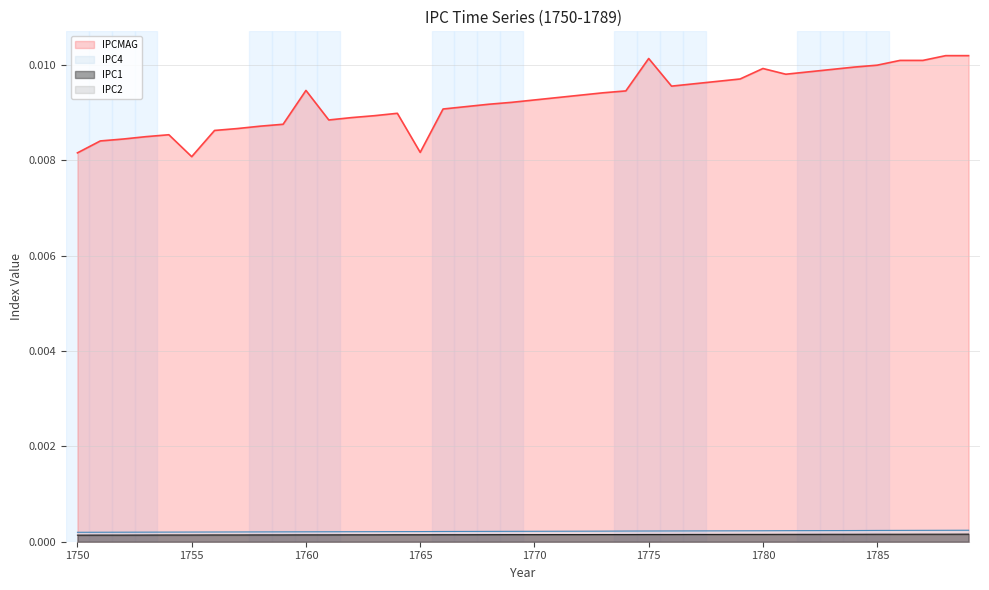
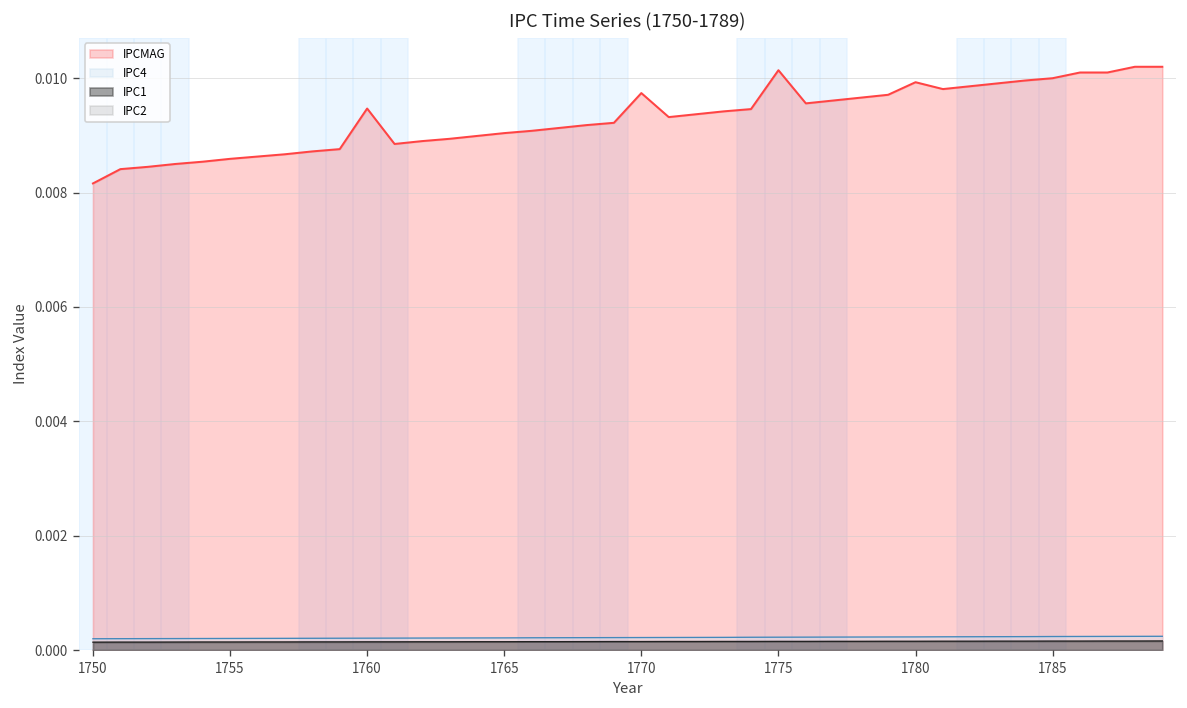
IPCMAG, 1755: 0.0081 -> 0.0086
IPCMAG, 1765: 0.0082 -> 0.0090
IPCMAG, 1770: 0.0093 -> 0.0097
